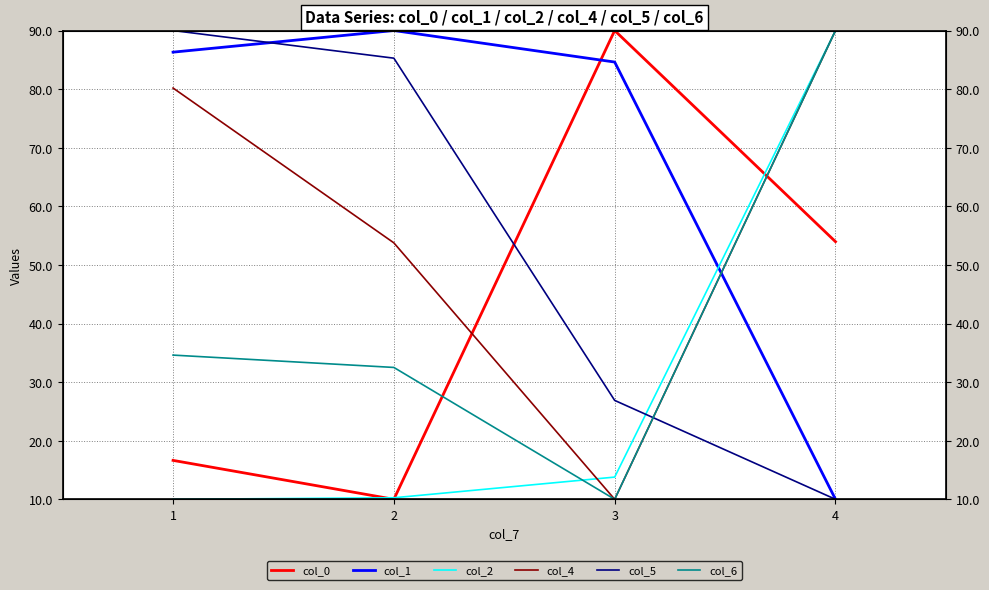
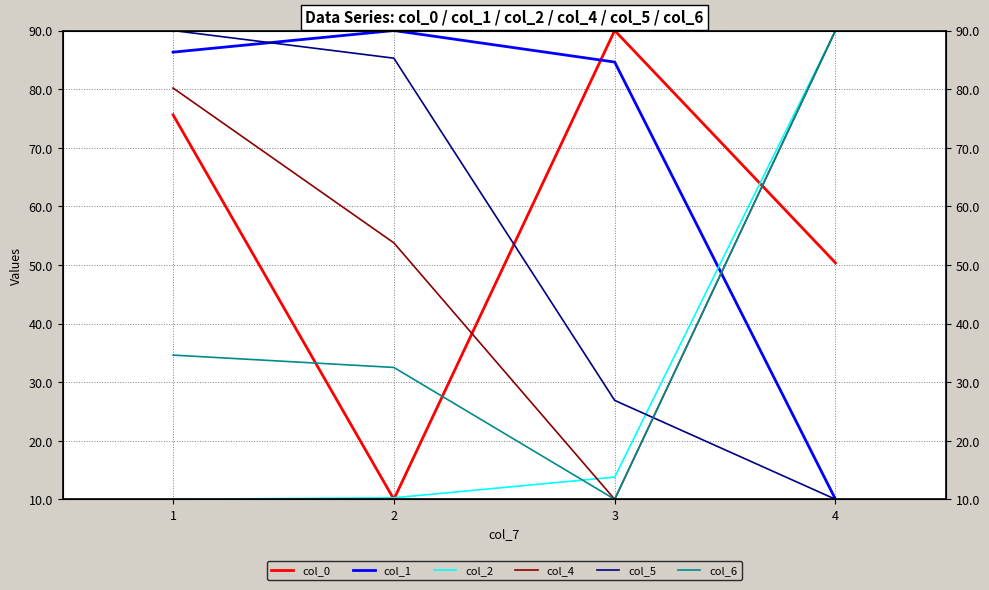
col_0, 1: 17 -> 76
col_0, 4: 54 -> 50
